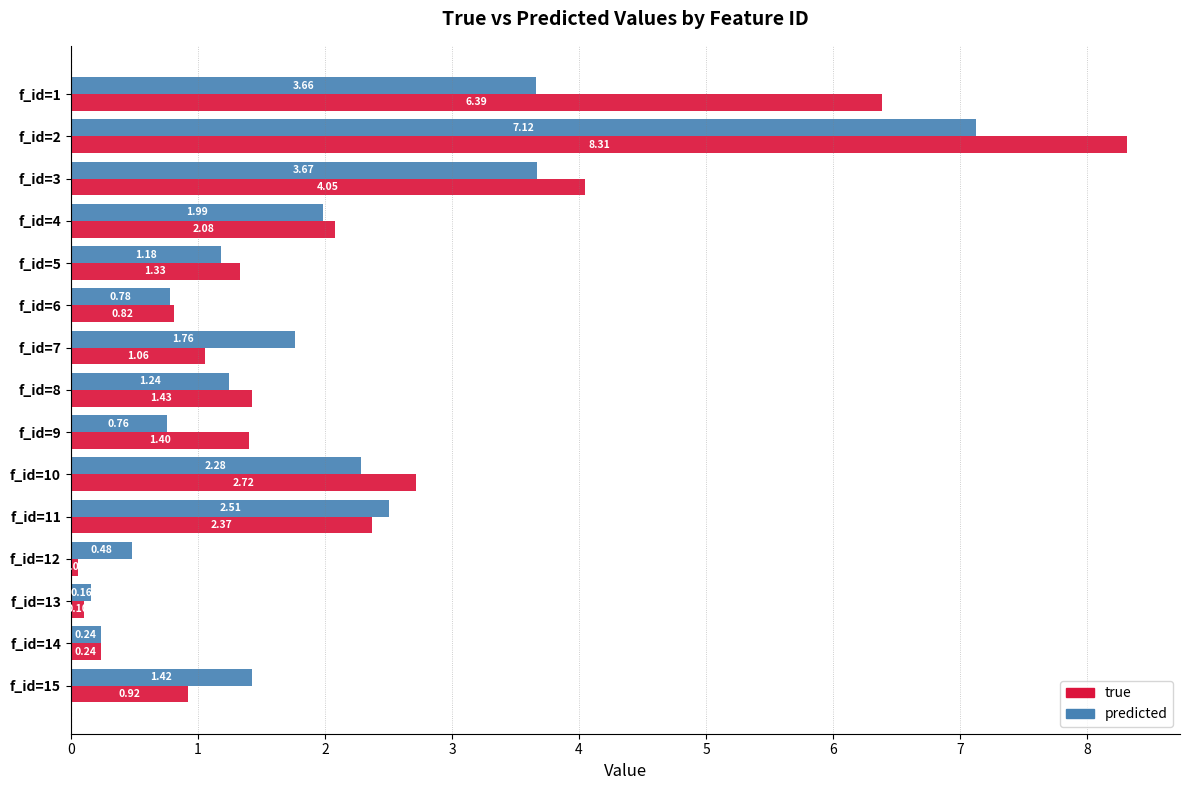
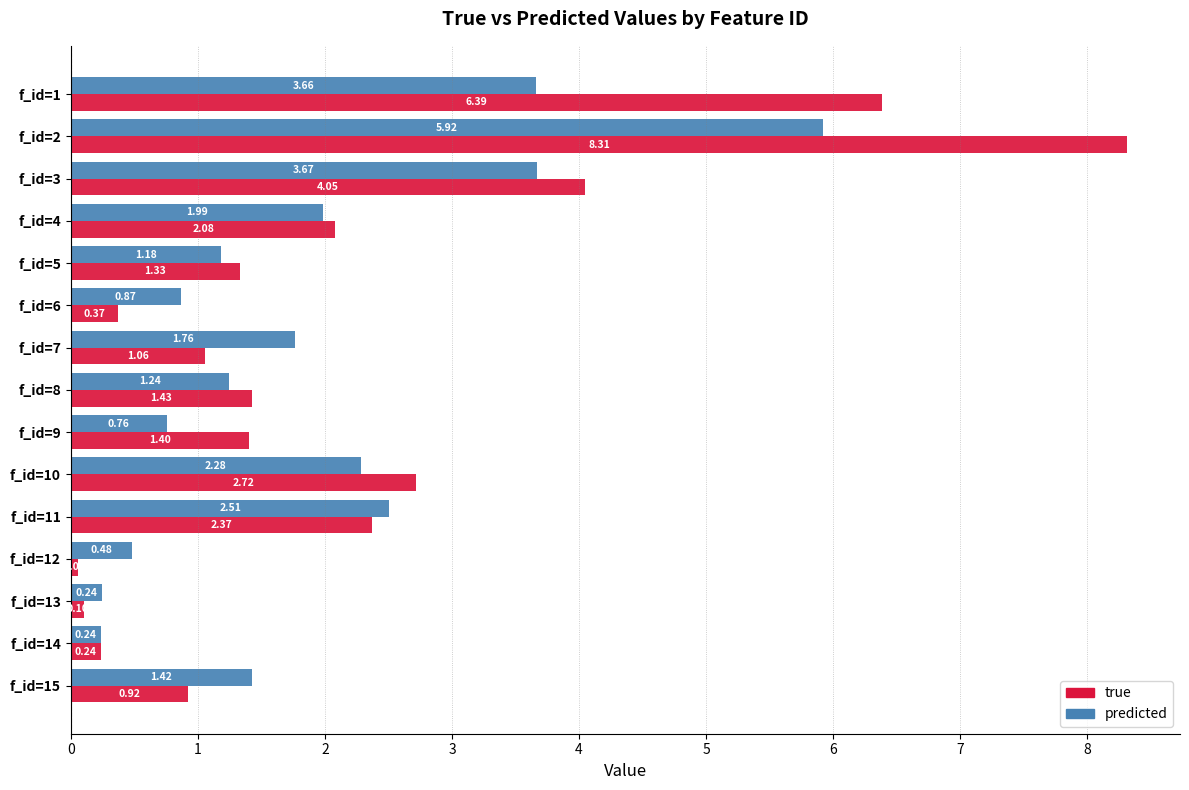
predicted, f_id=2: 7.12 -> 5.92
predicted, f_id=6: 0.78 -> 0.87
true, f_id=6: 0.82 -> 0.37
predicted, f_id=13: 0.16 -> 0.24
